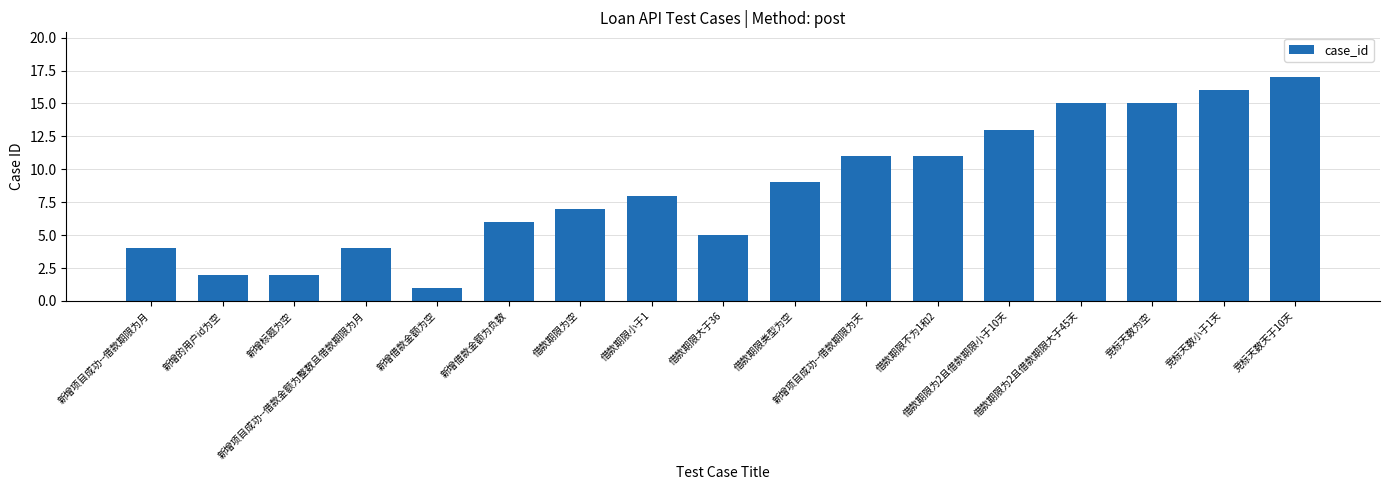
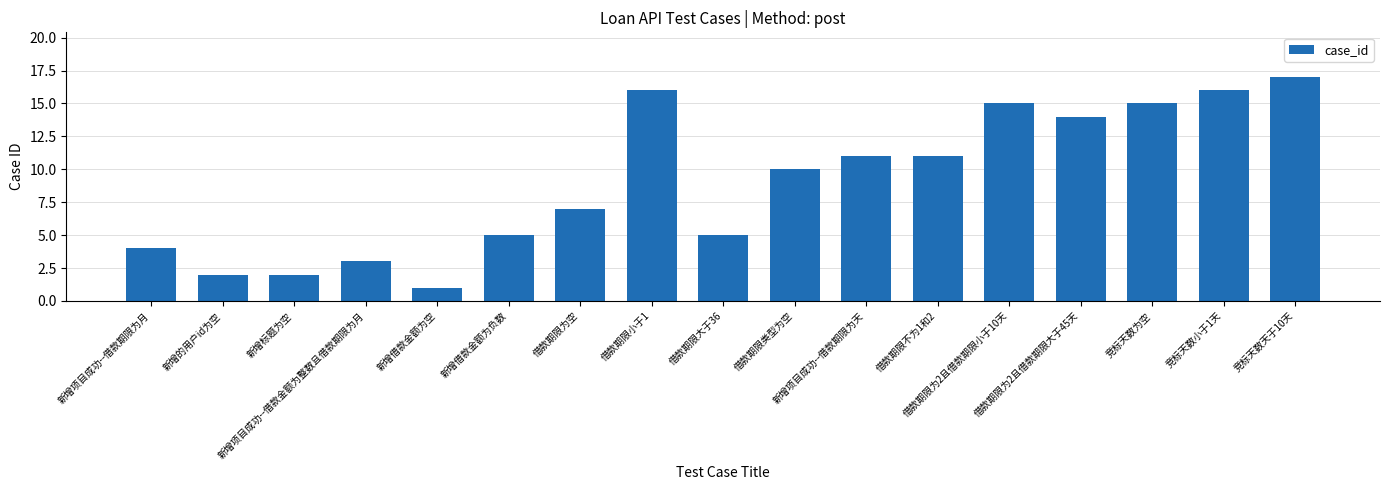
新增项目成功--借款金额为整数且借款期限为月: 4 -> 3
新增借款金额为负数: 6 -> 5
借款期限小于1: 8 -> 16
借款期限类型为空: 9 -> 10
借款期限为2且借款期限小于10天: 13 -> 15
借款期限为2且借款期限大于45天: 15 -> 14
